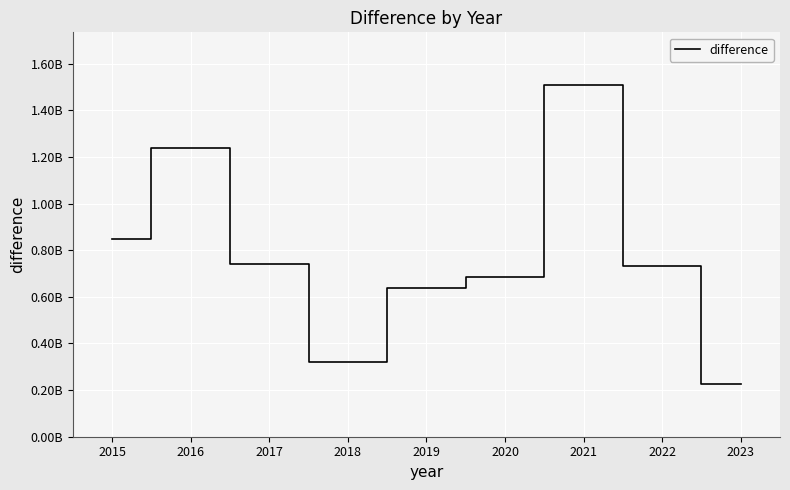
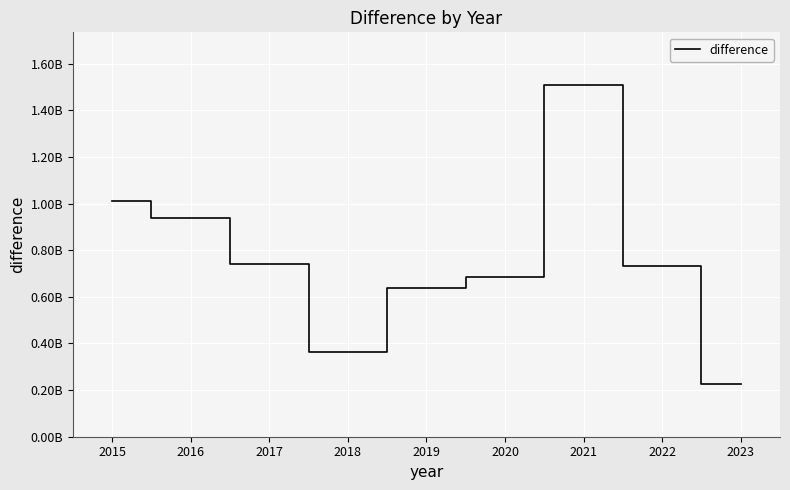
2015: 850000000 -> 1010000000
2016: 1240000000 -> 940000000
2018: 320000000 -> 360000000
